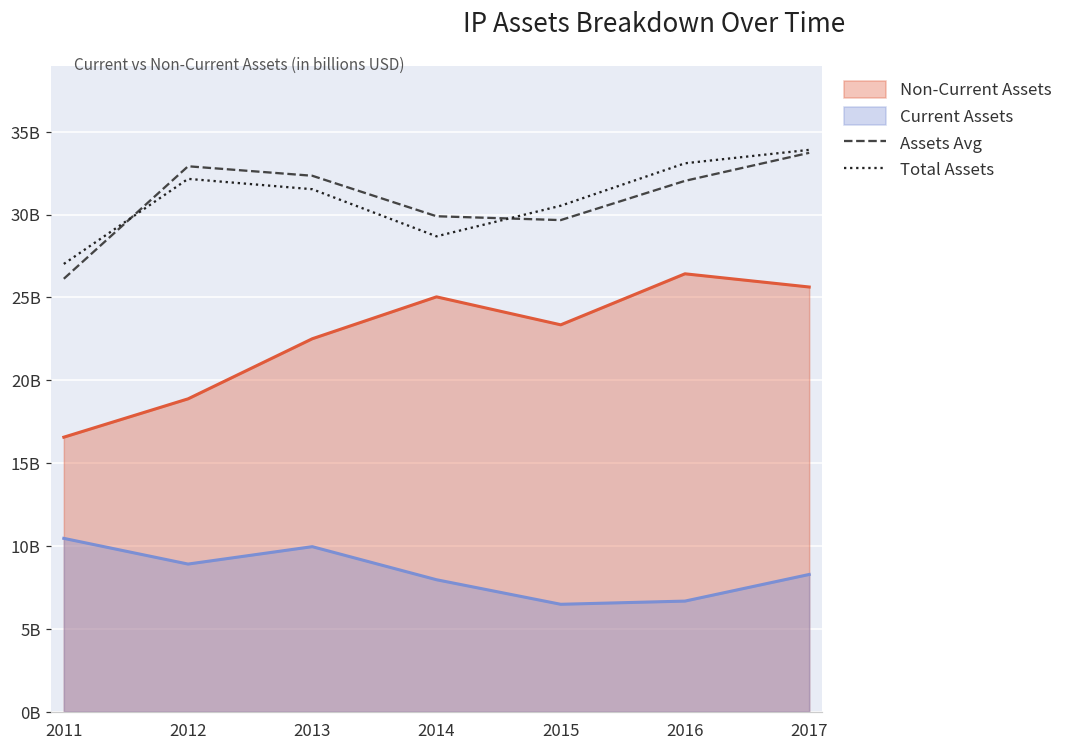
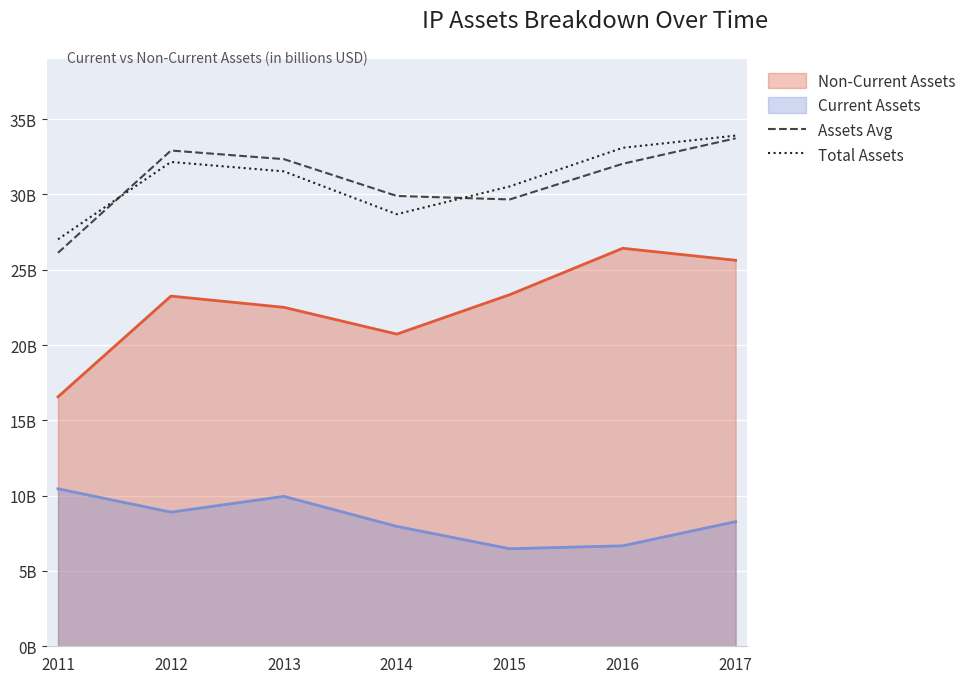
Non-Current Assets, 2012: 18900000000 -> 23200000000
Non-Current Assets, 2014: 25000000000 -> 20700000000
